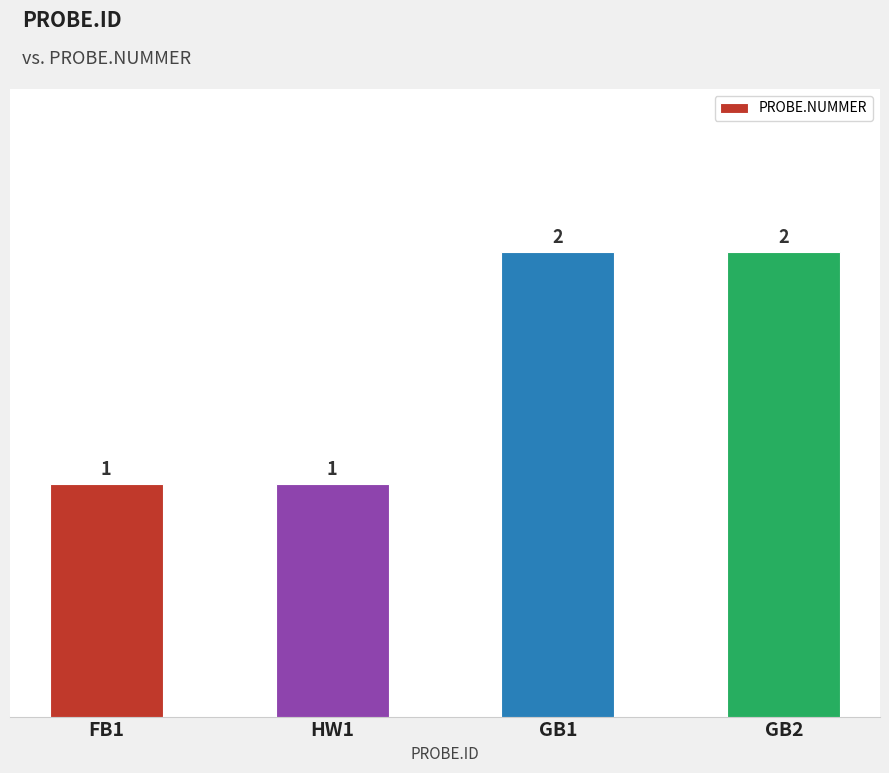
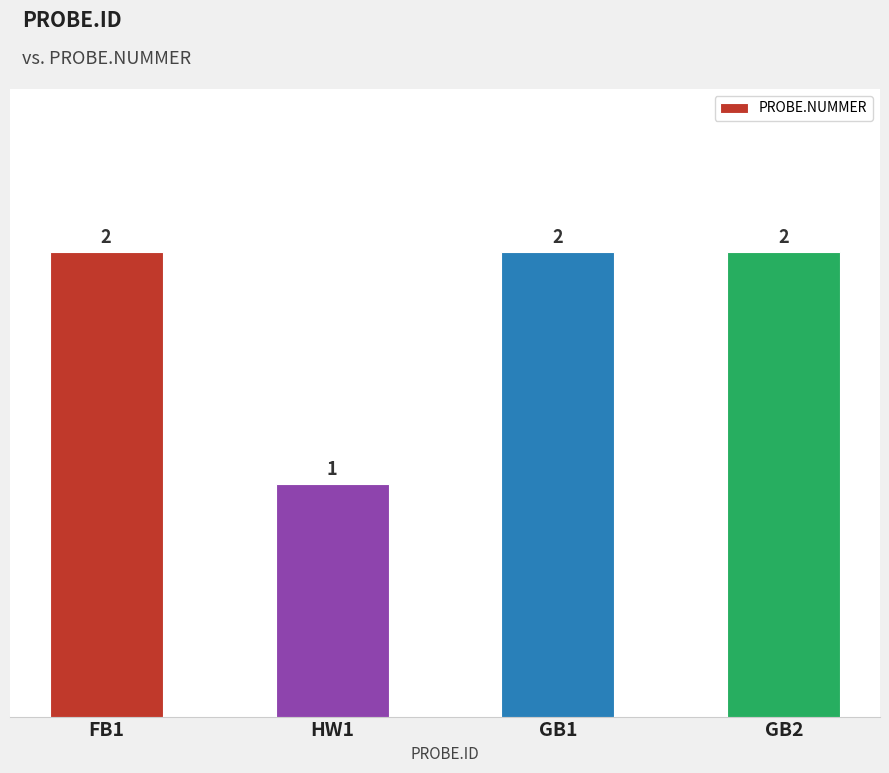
FB1: 1 -> 2
